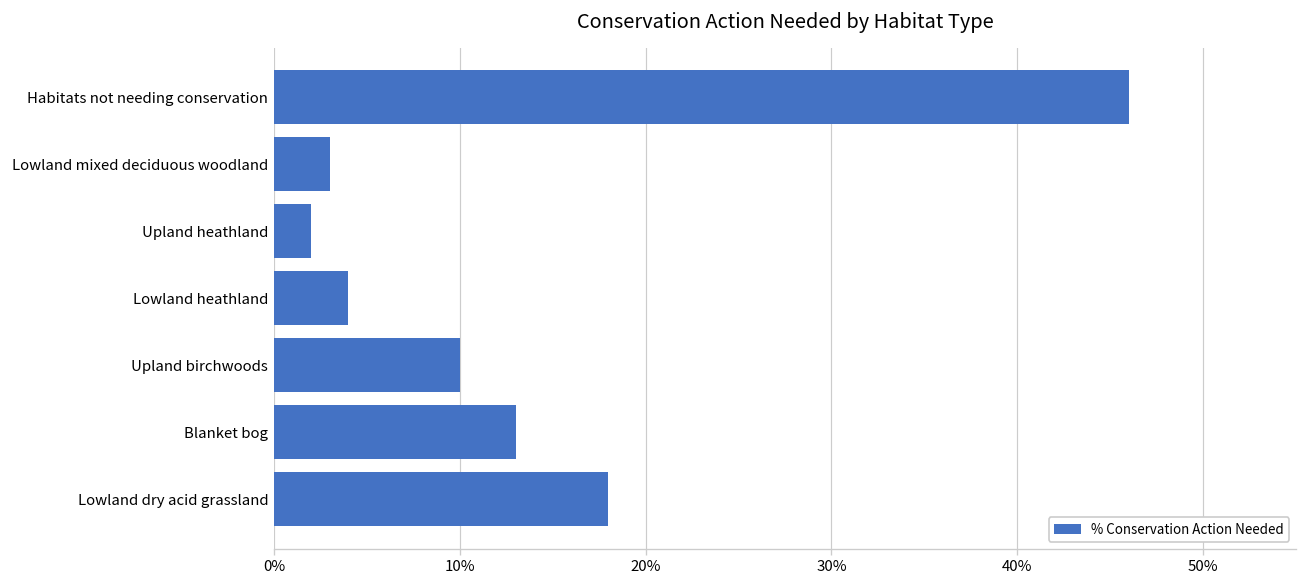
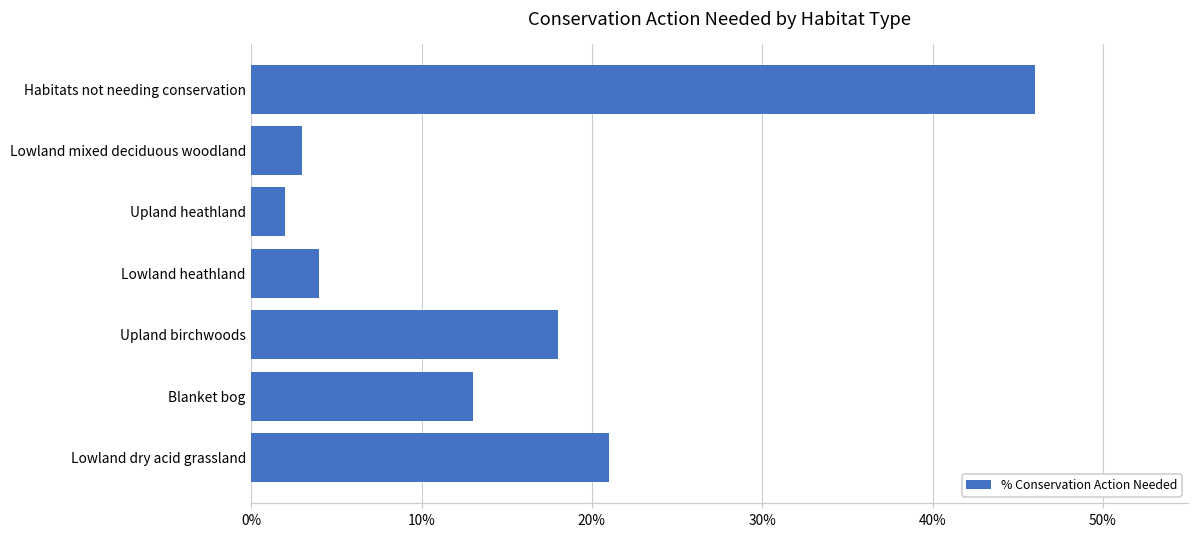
Upland birchwoods: 10% -> 18%
Lowland dry acid grassland: 18% -> 21%
